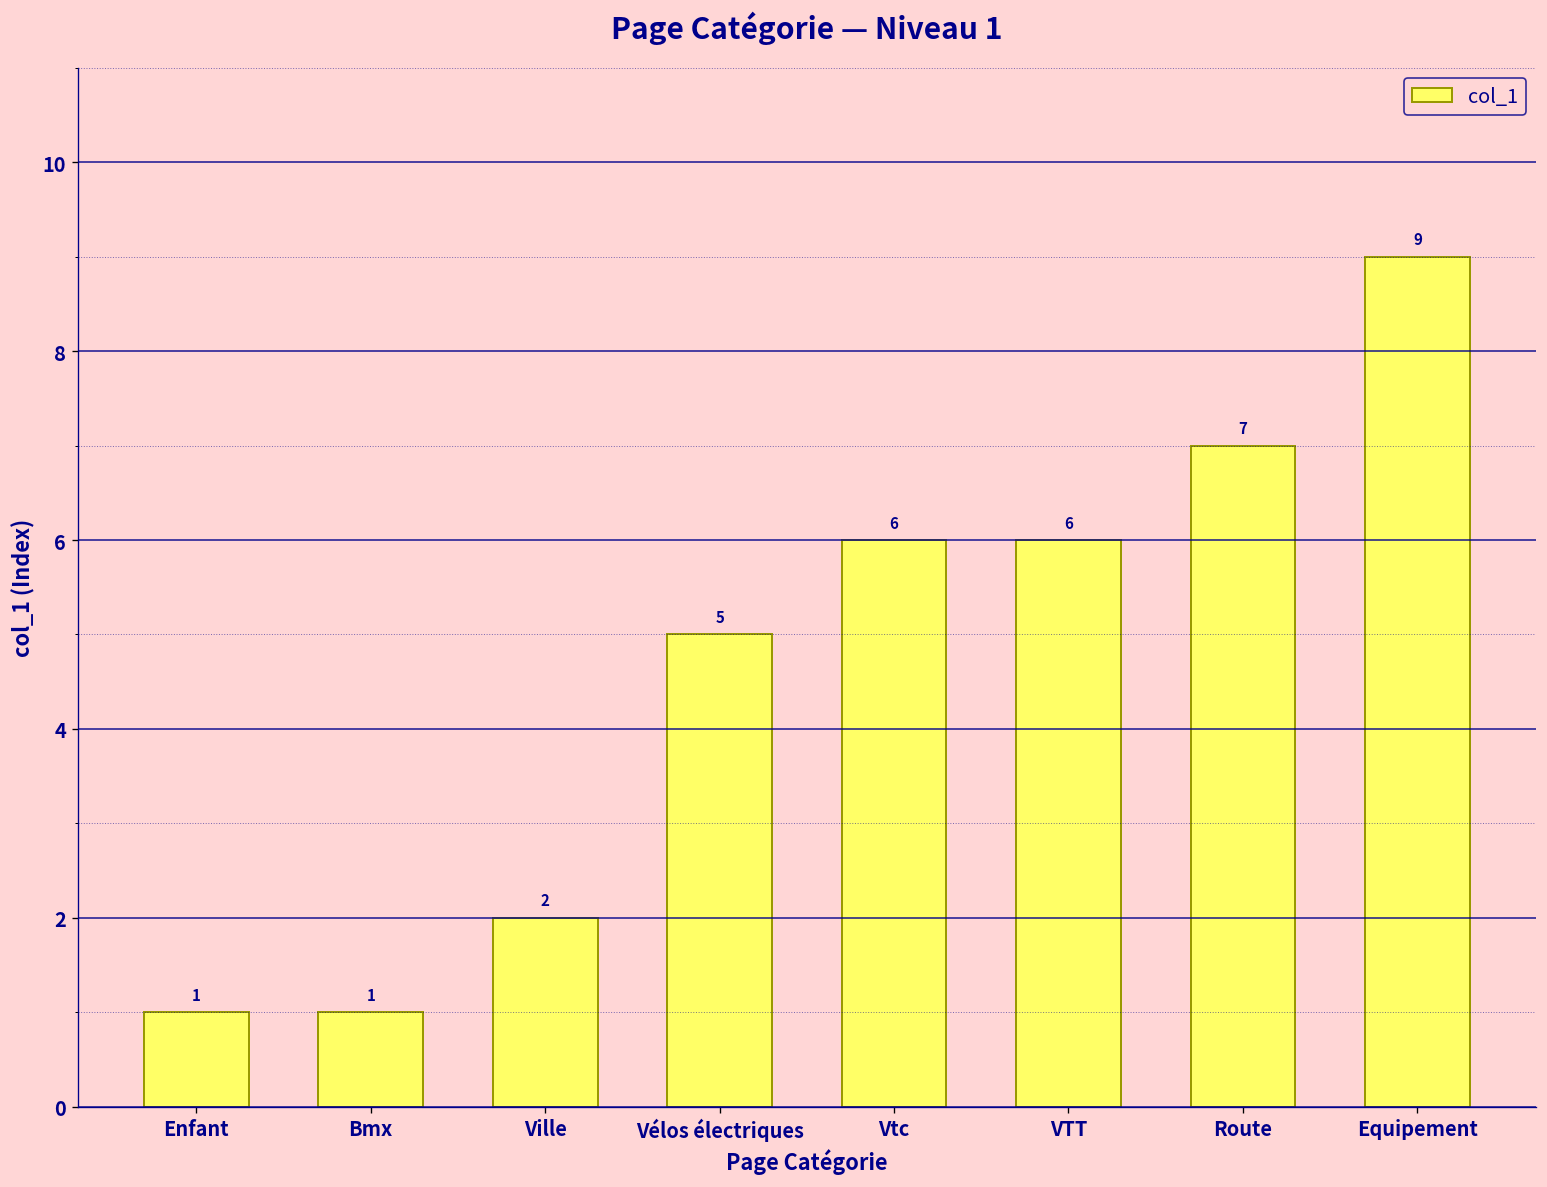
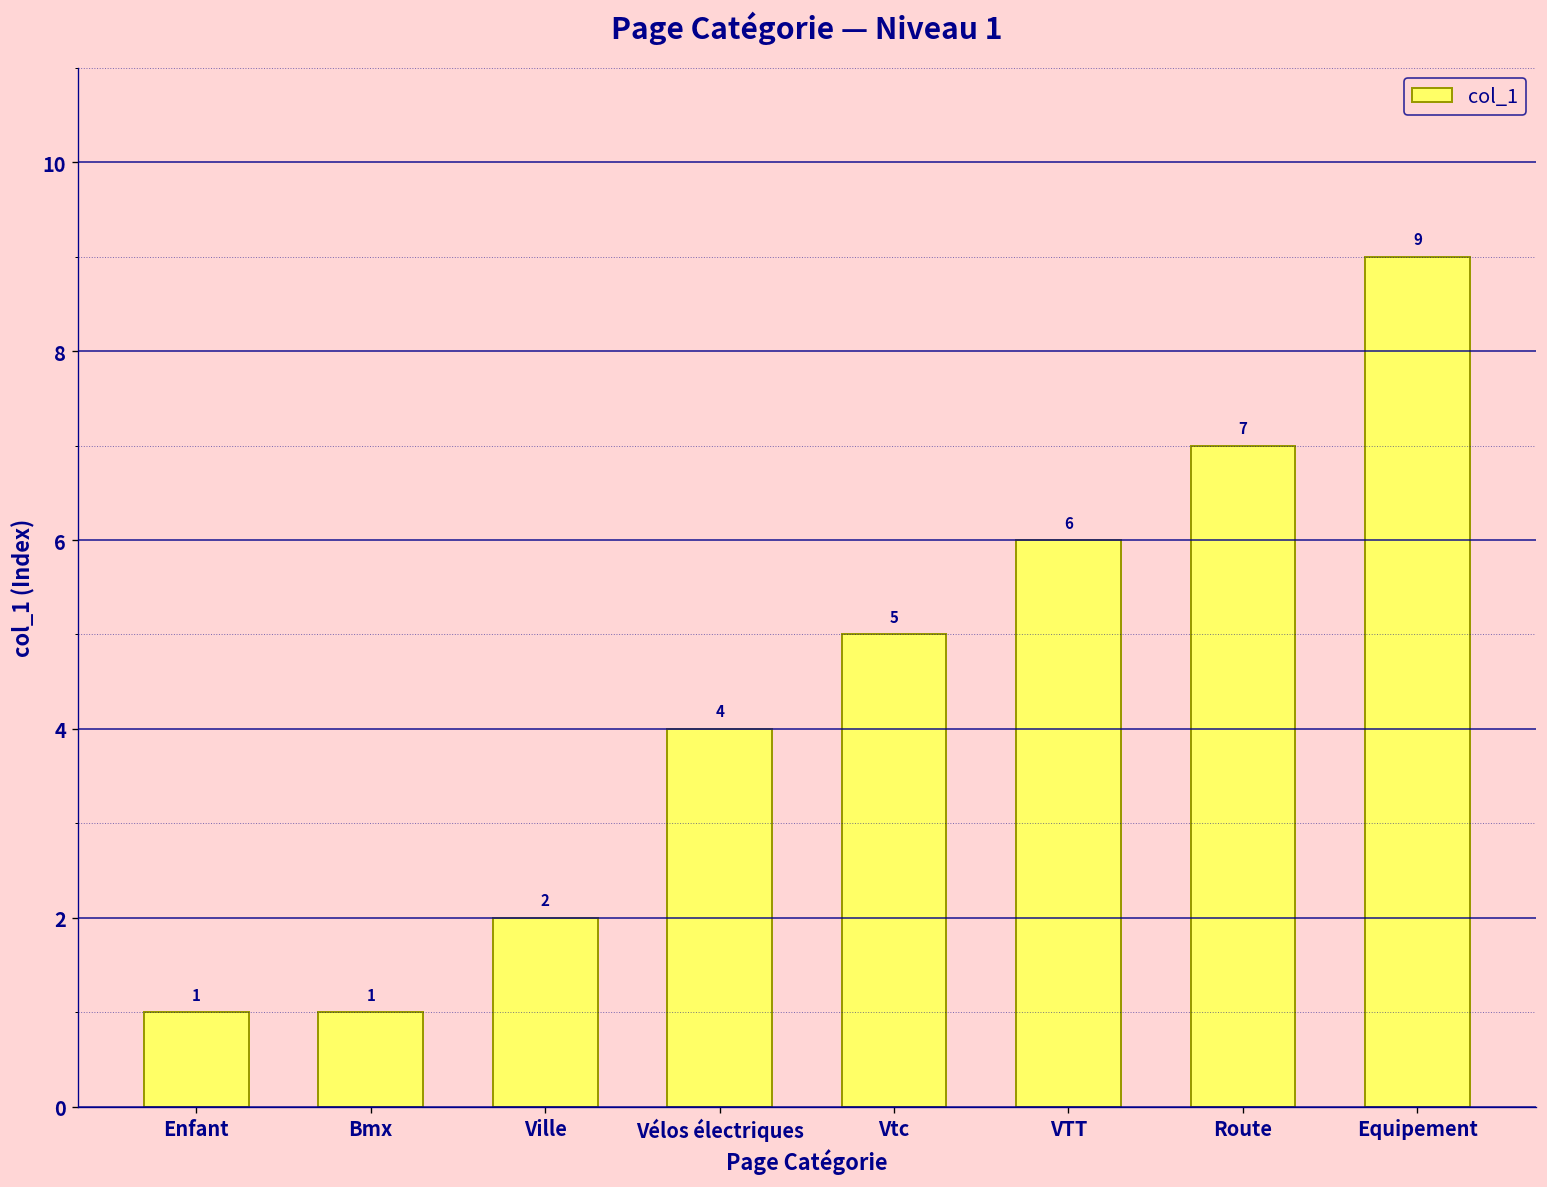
Vélos électriques: 5 -> 4
Vtc: 6 -> 5
